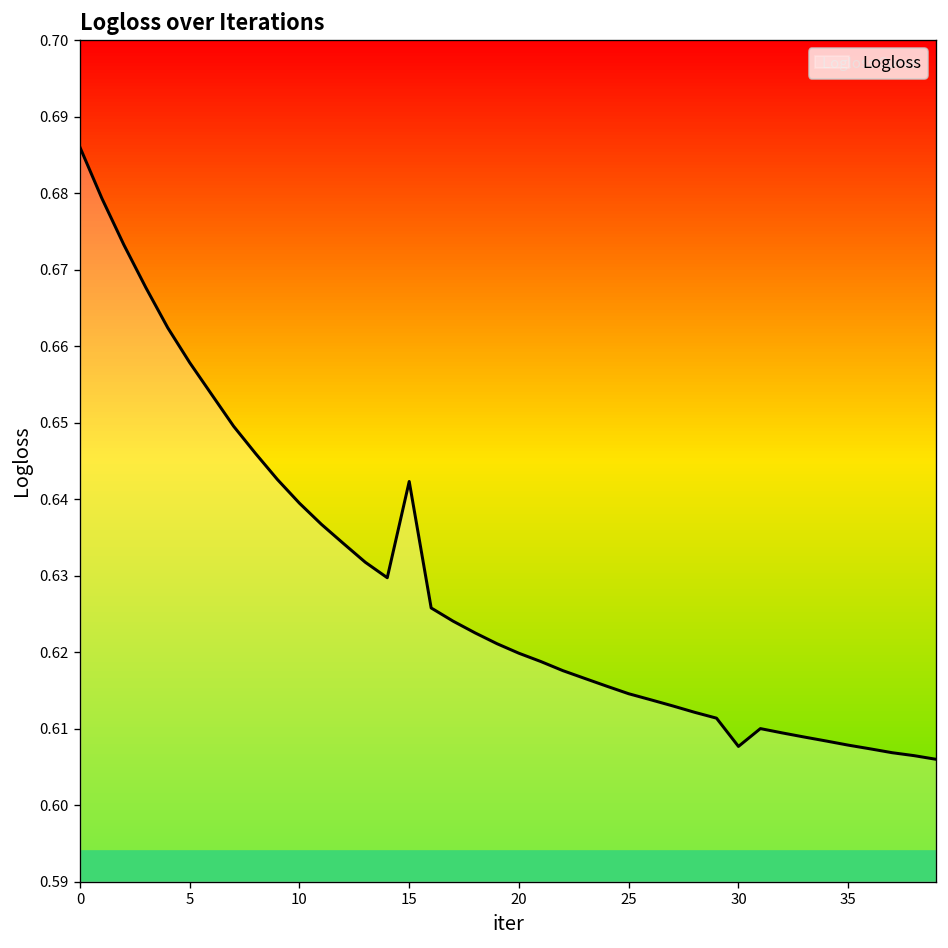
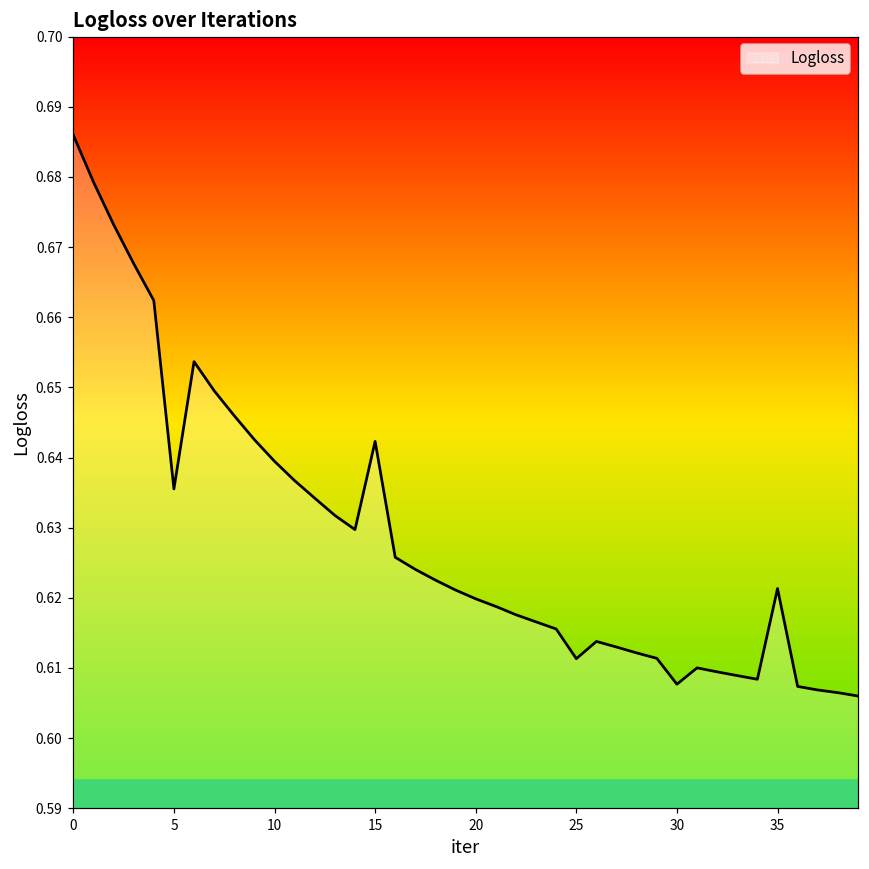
5: 0.658 -> 0.636
25: 0.615 -> 0.611
35: 0.608 -> 0.621
